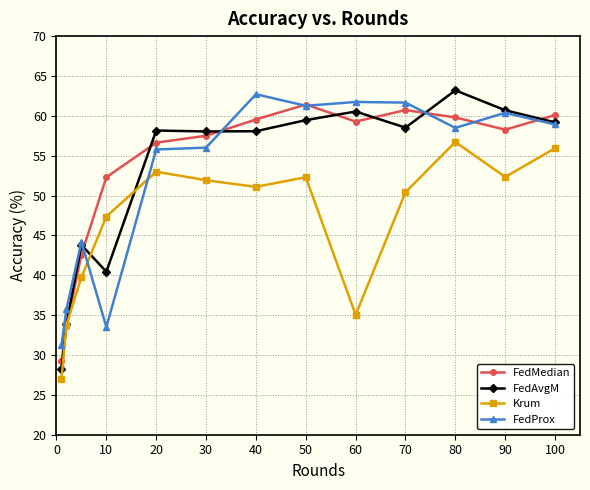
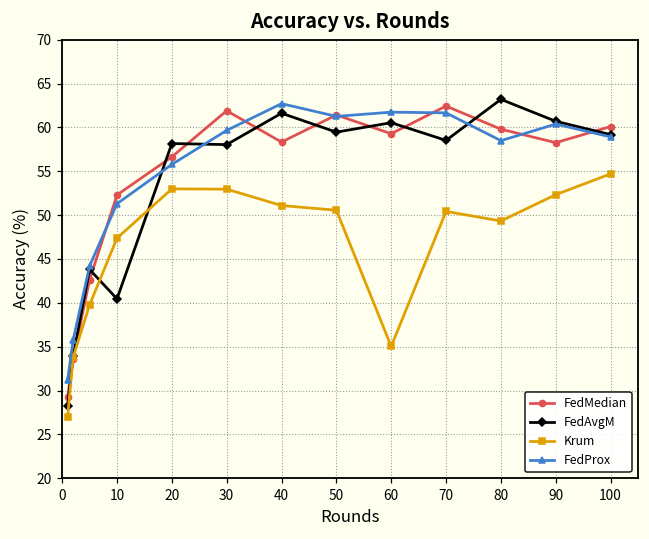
FedProx, 10: 34 -> 51
FedMedian, 30: 58 -> 62
Krum, 30: 52 -> 53
FedProx, 30: 56 -> 60
FedMedian, 40: 60 -> 58
FedAvgM, 40: 58 -> 62
Krum, 50: 52 -> 51
FedMedian, 70: 61 -> 62
Krum, 80: 57 -> 49
Krum, 100: 56 -> 55
